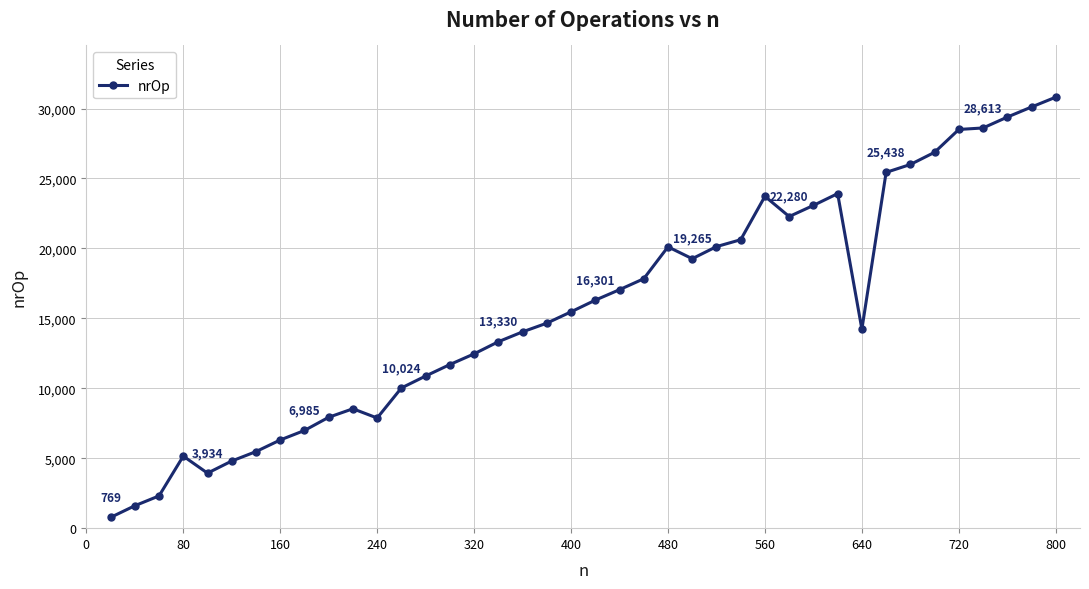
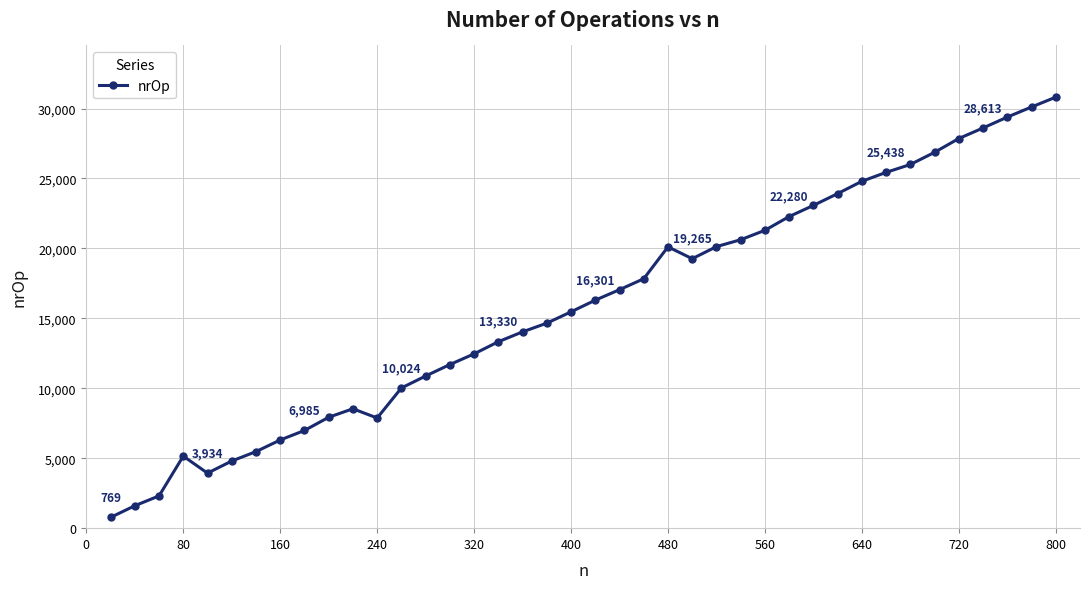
560: 23,700 -> 21,300
640: 14,200 -> 24,800
720: 28,500 -> 27,900
